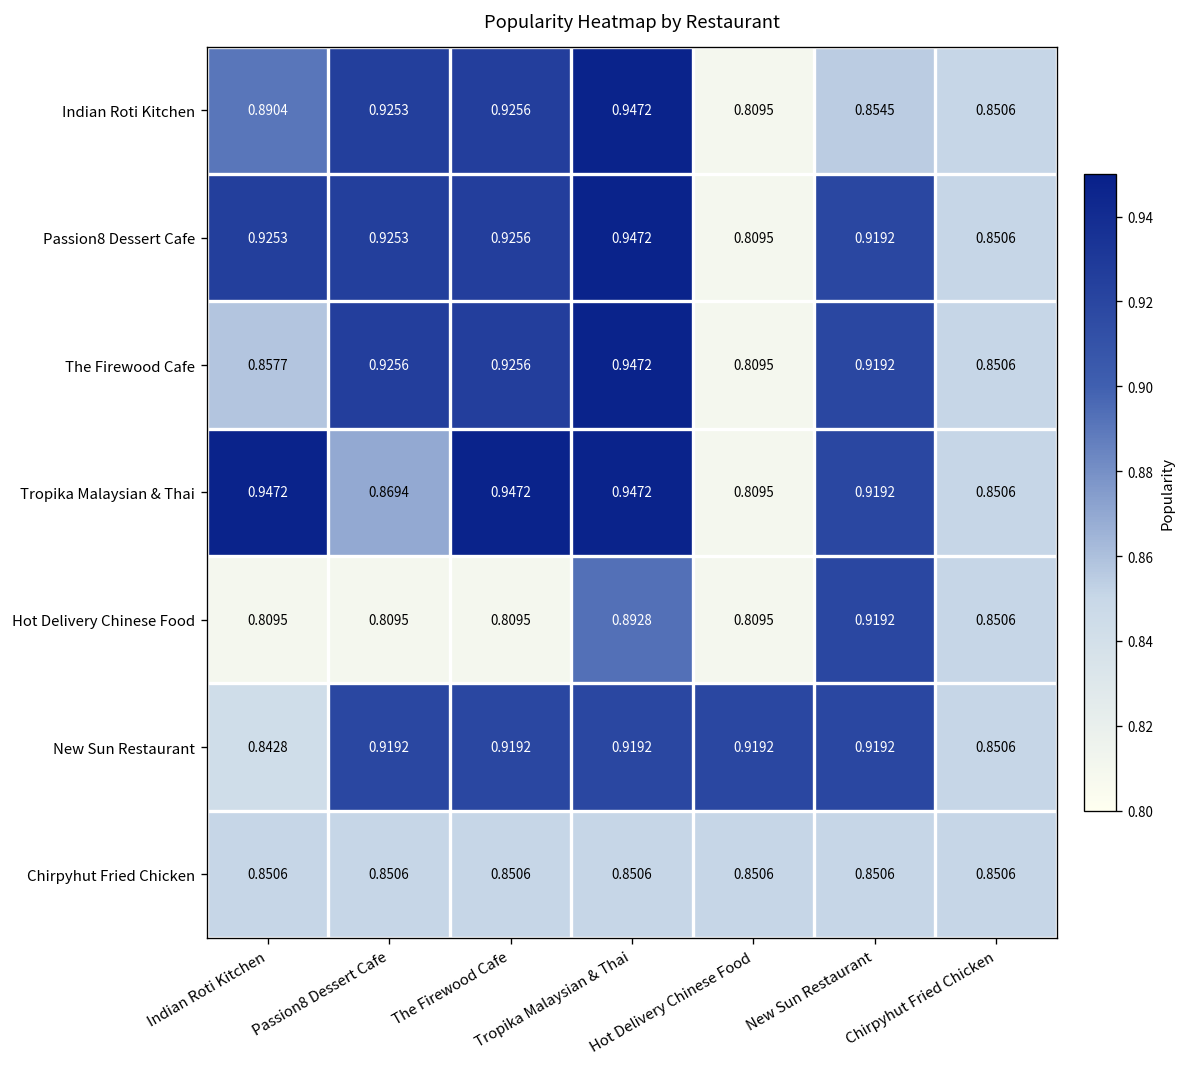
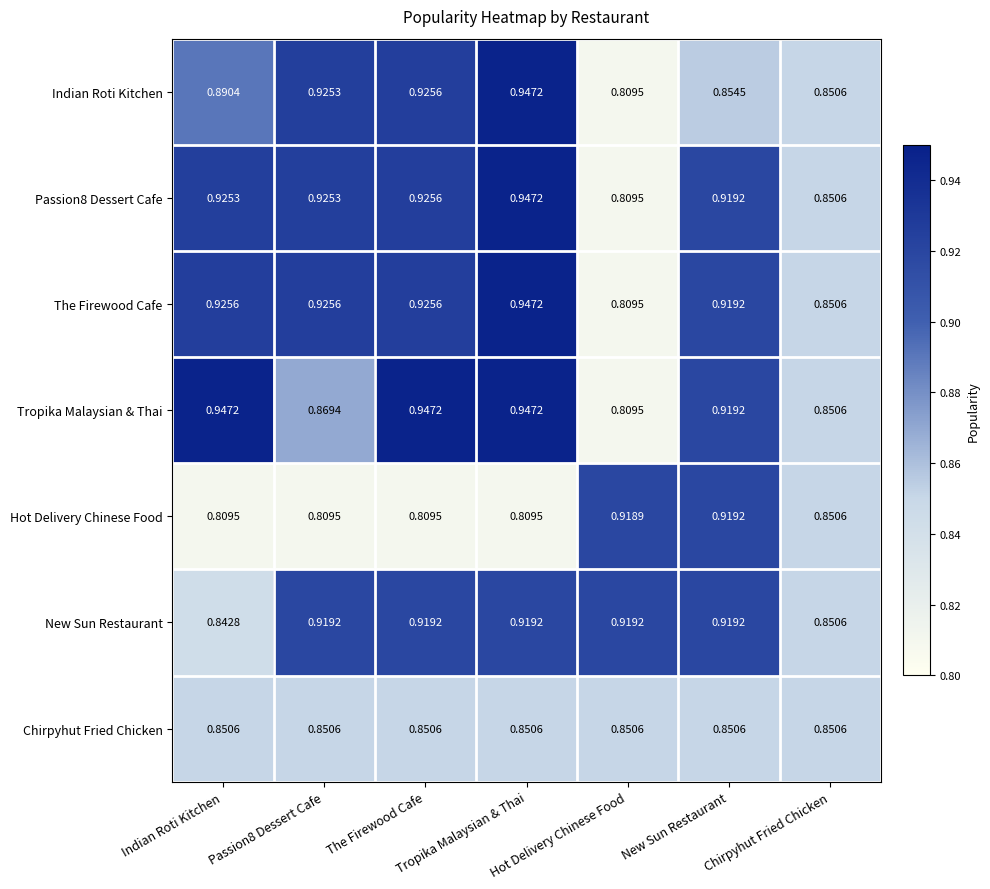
The Firewood Cafe, Indian Roti Kitchen: 0.8577 -> 0.9256
Hot Delivery Chinese Food, Tropika Malaysian & Thai: 0.8928 -> 0.8095
Hot Delivery Chinese Food, Hot Delivery Chinese Food: 0.8095 -> 0.9189
